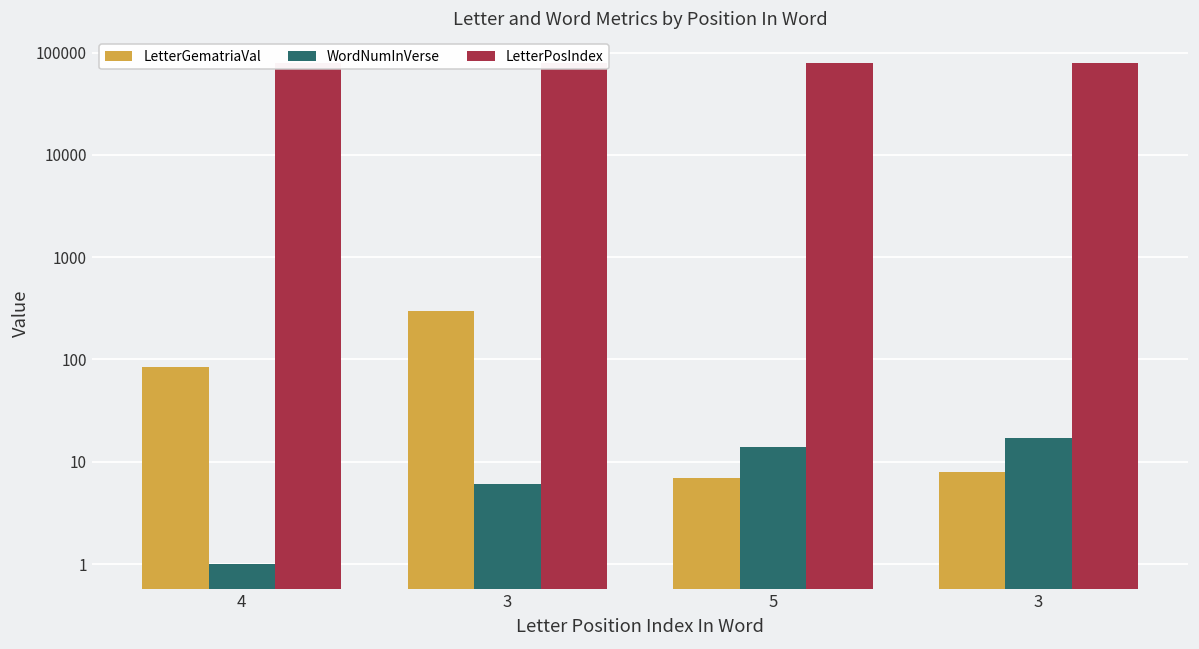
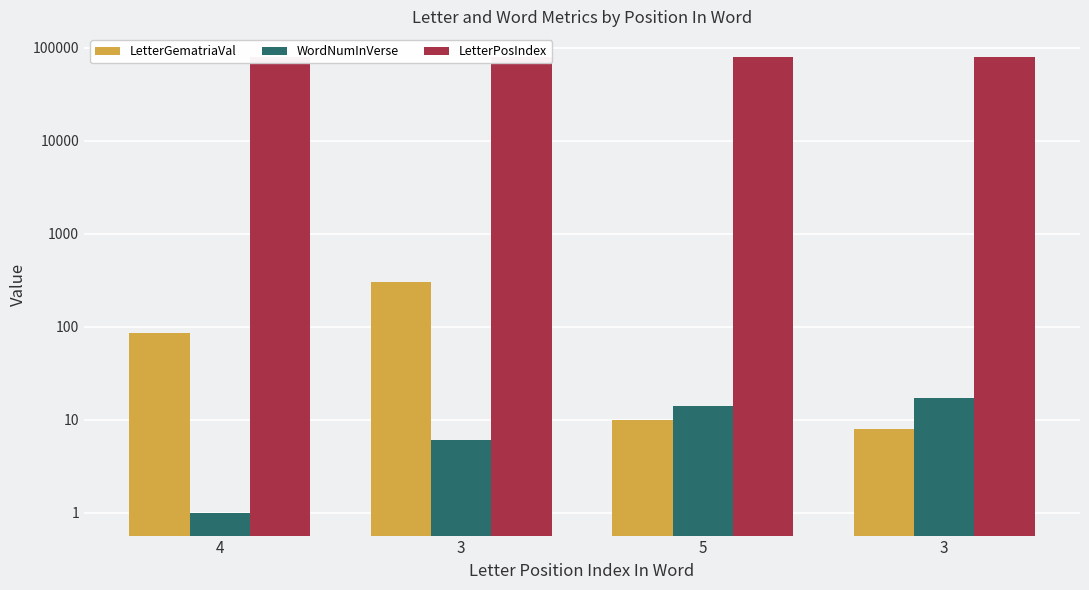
LetterGematriaVal, 5: 7 -> 10
